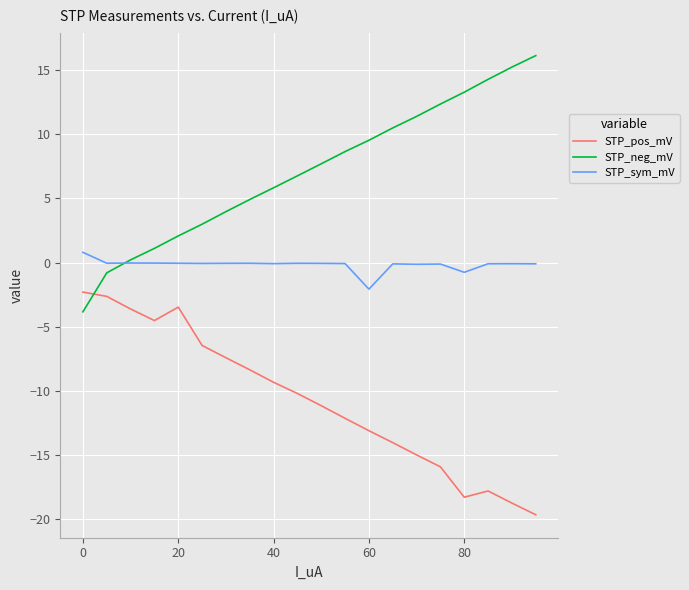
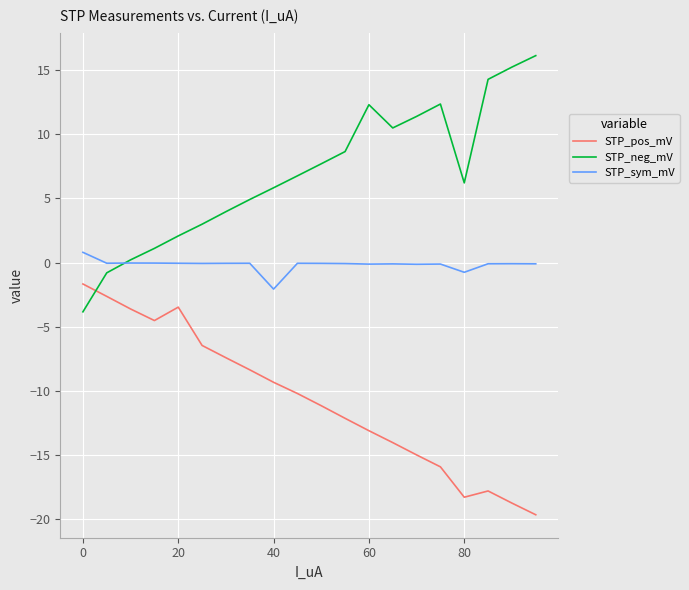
STP_pos_mV, 0: -2.3 -> -1.7
STP_sym_mV, 40: -0.1 -> -2.1
STP_neg_mV, 60: 9.5 -> 12.3
STP_sym_mV, 60: -2.1 -> -0.1
STP_neg_mV, 80: 13.3 -> 6.2
